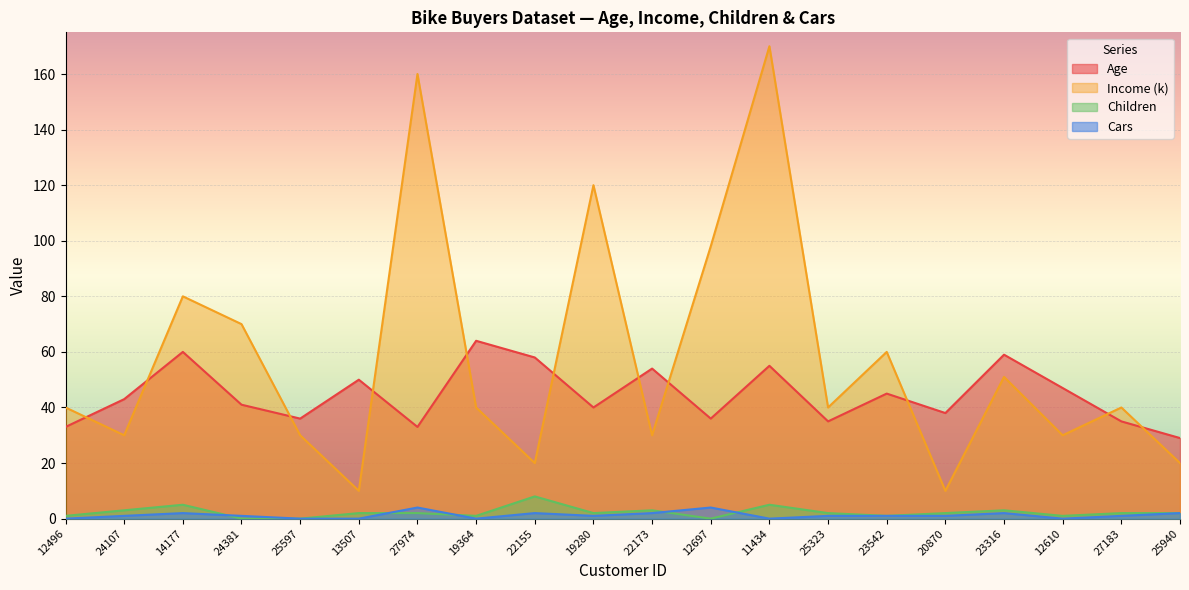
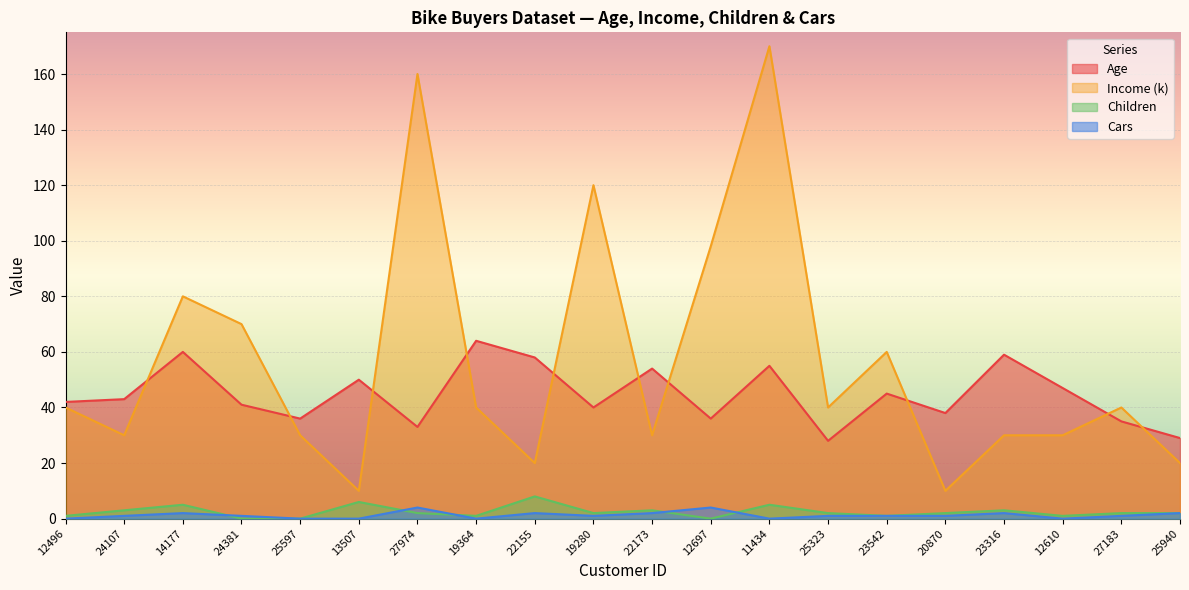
Age, 12496: 33 -> 42
Children, 13507: 2 -> 6
Age, 25323: 35 -> 28
Income (k), 23316: 51 -> 30
